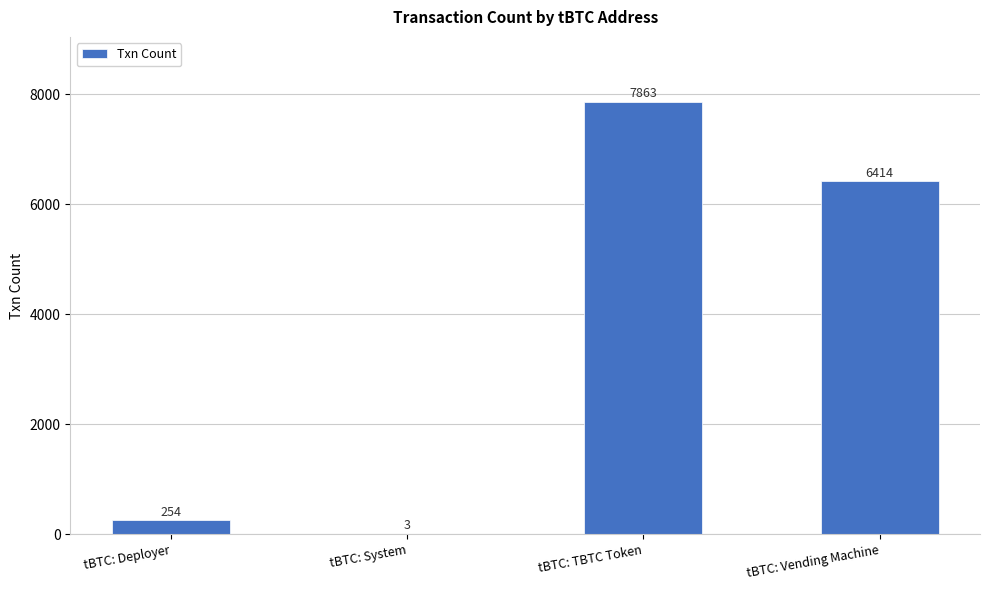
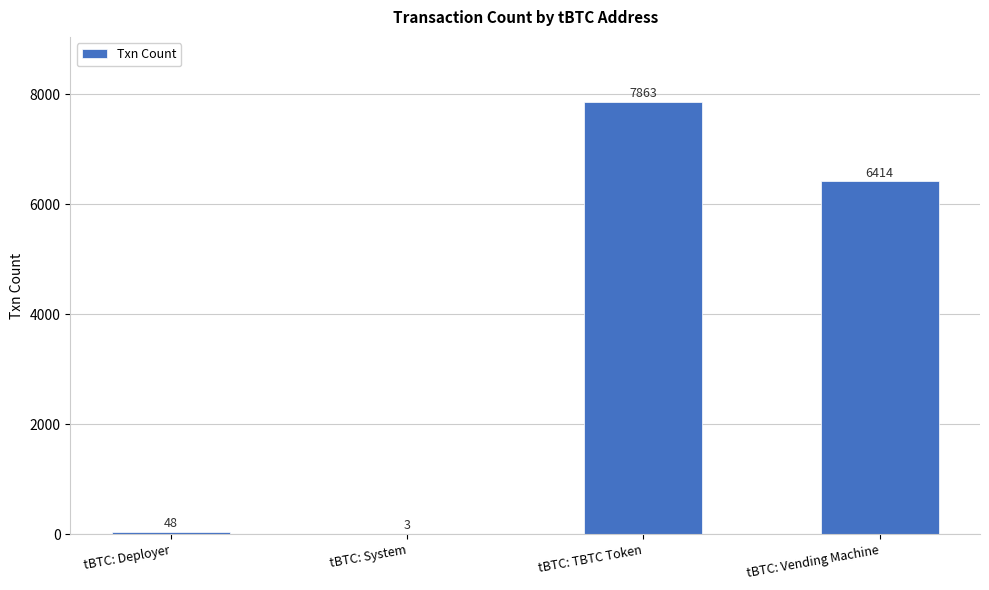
tBTC: Deployer: 254 -> 48
